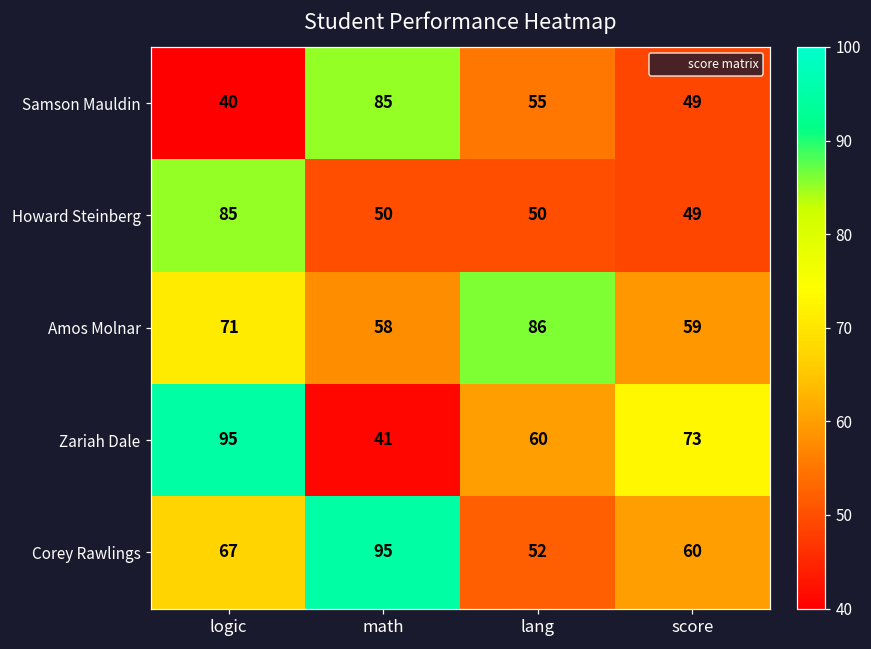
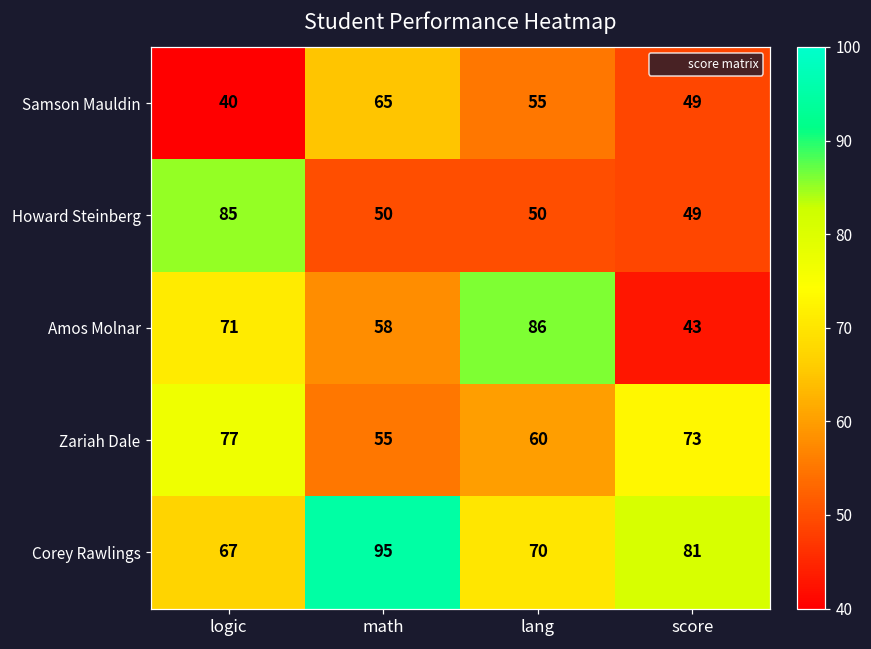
Samson Mauldin, math: 85 -> 65
Amos Molnar, score: 59 -> 43
Zariah Dale, logic: 95 -> 77
Zariah Dale, math: 41 -> 55
Corey Rawlings, lang: 52 -> 70
Corey Rawlings, score: 60 -> 81
